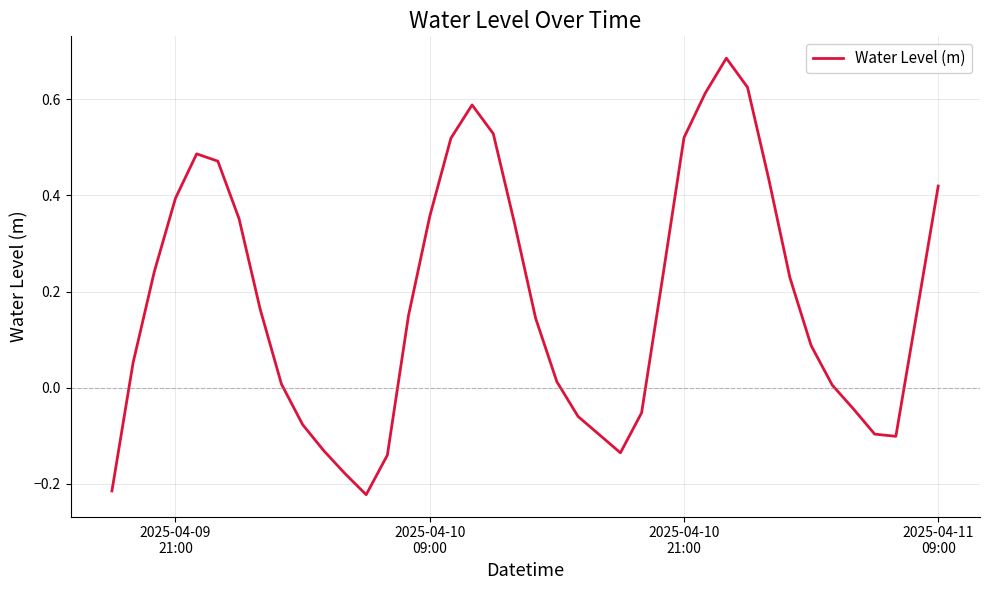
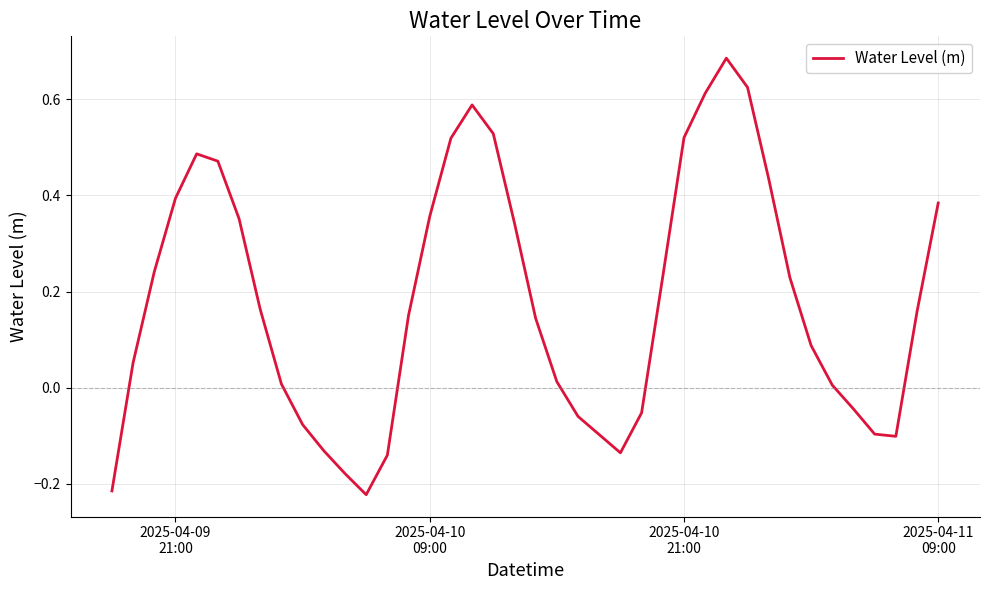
2025-04-11 09:00: 0.42 -> 0.38
